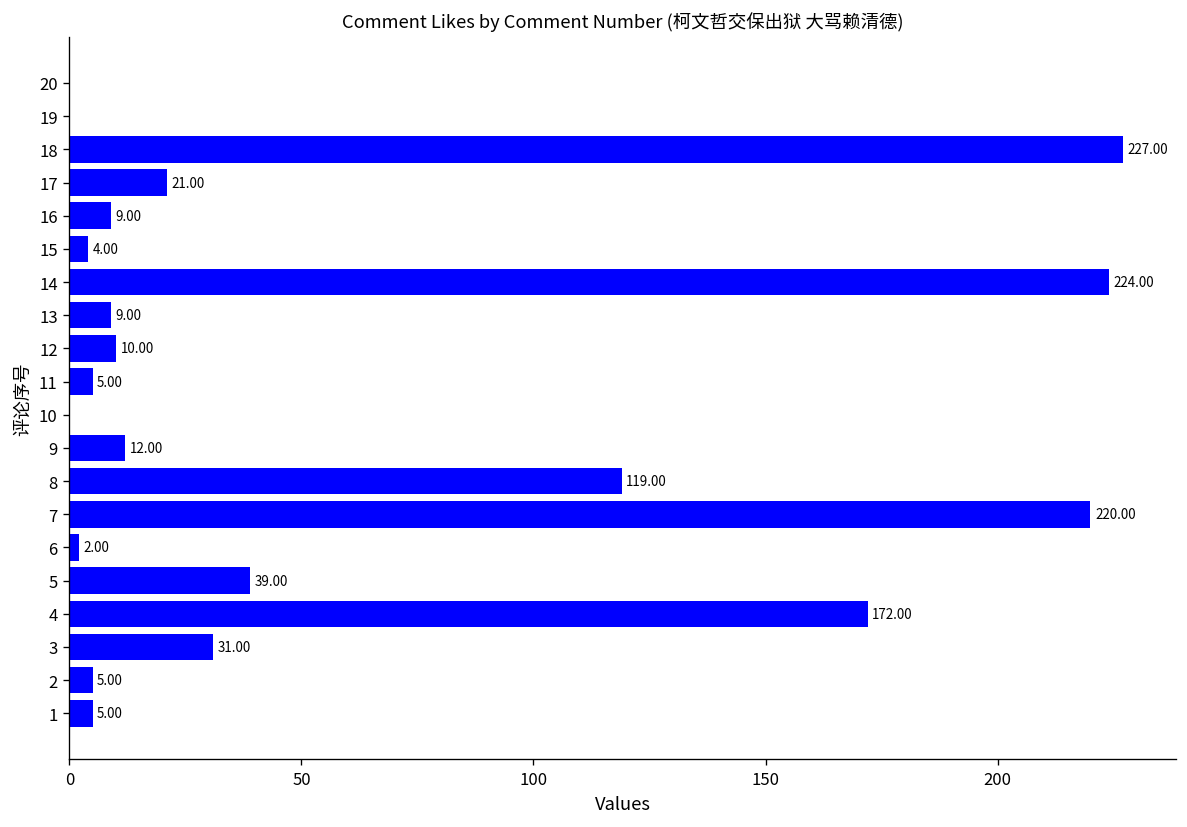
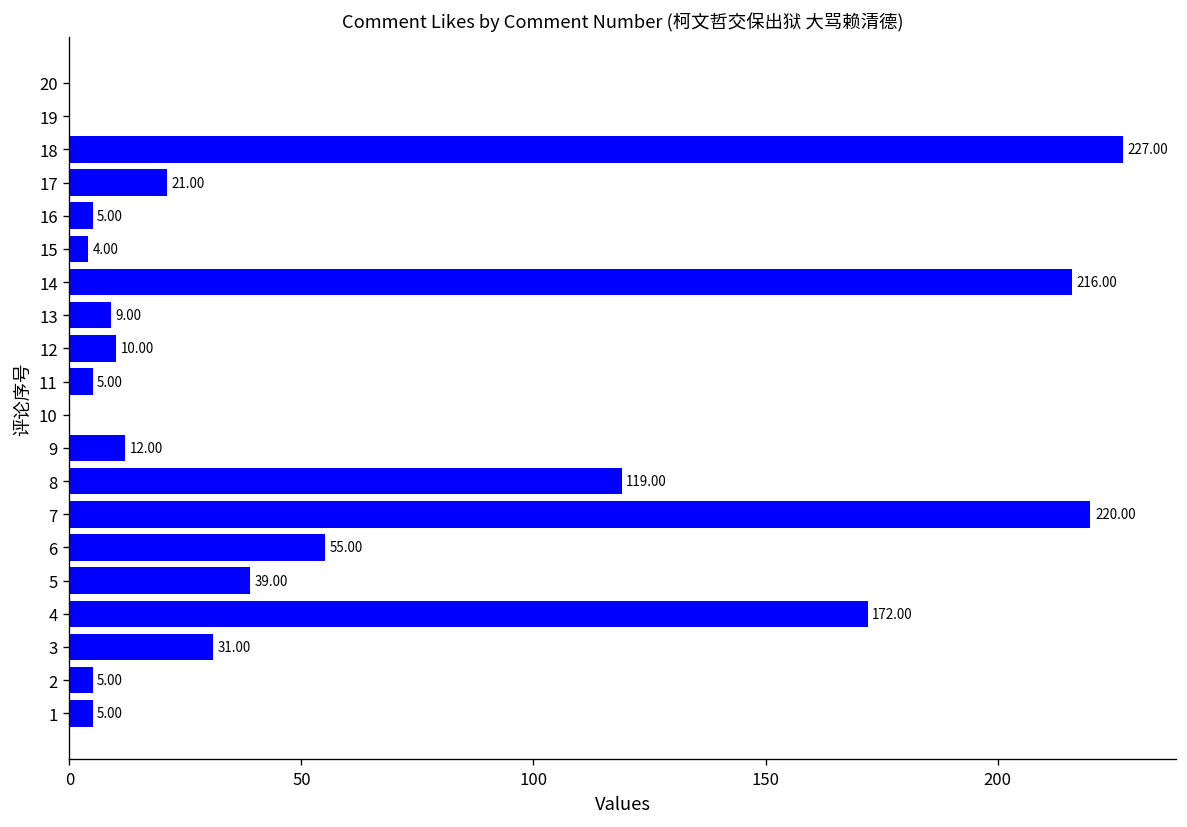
16: 9.00 -> 5.00
14: 224.00 -> 216.00
6: 2.00 -> 55.00
